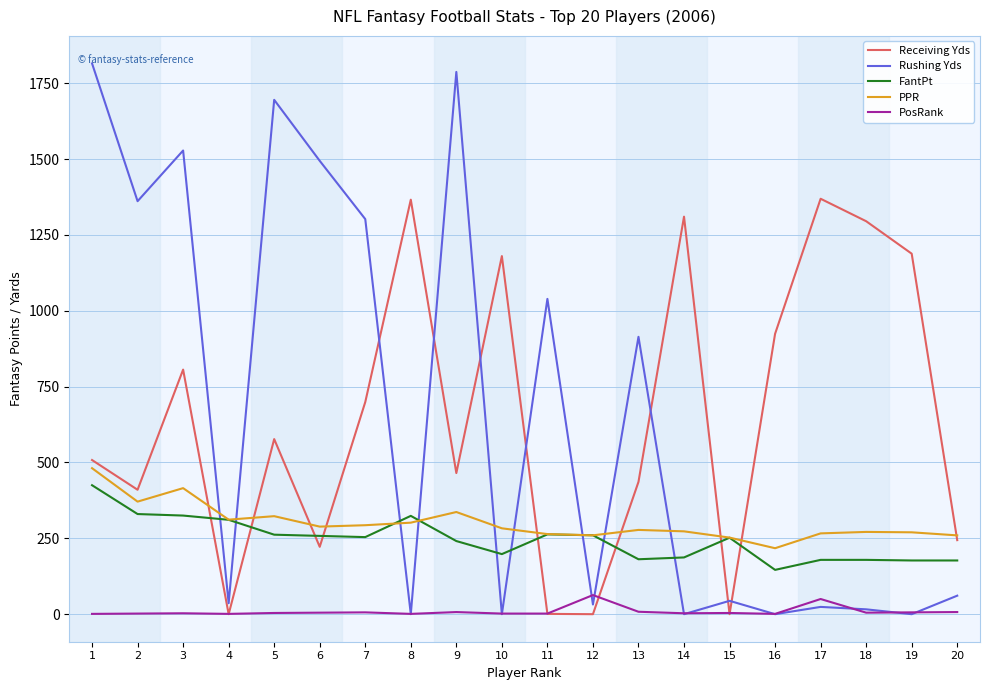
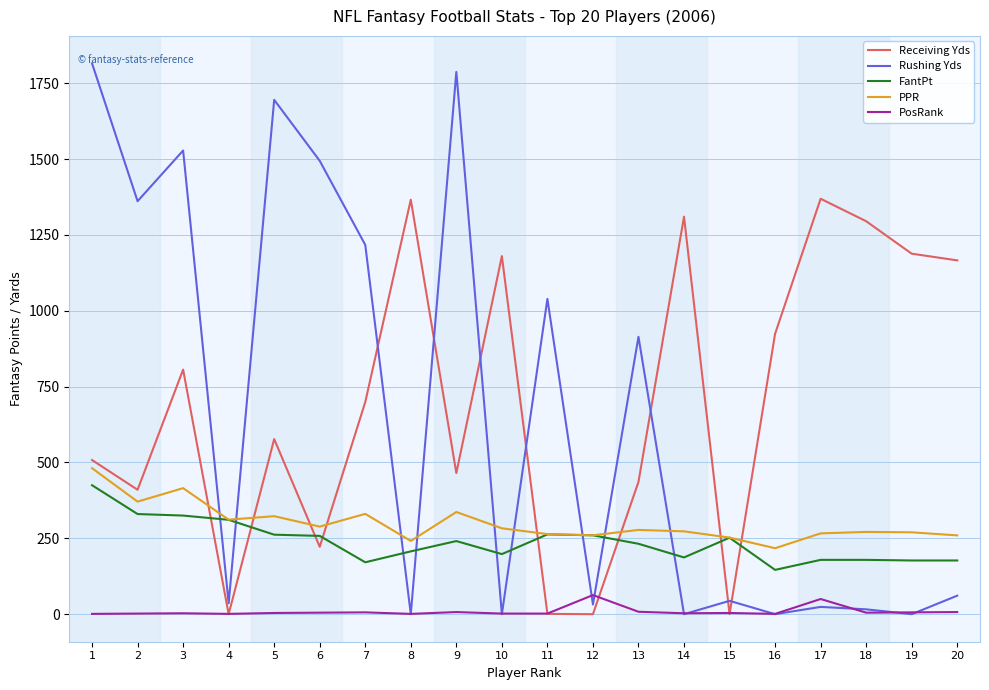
Rushing Yds, 7: 1300 -> 1220
FantPt, 7: 250 -> 170
PPR, 7: 290 -> 330
FantPt, 8: 320 -> 210
PPR, 8: 300 -> 240
FantPt, 13: 180 -> 230
Receiving Yds, 20: 240 -> 1170
